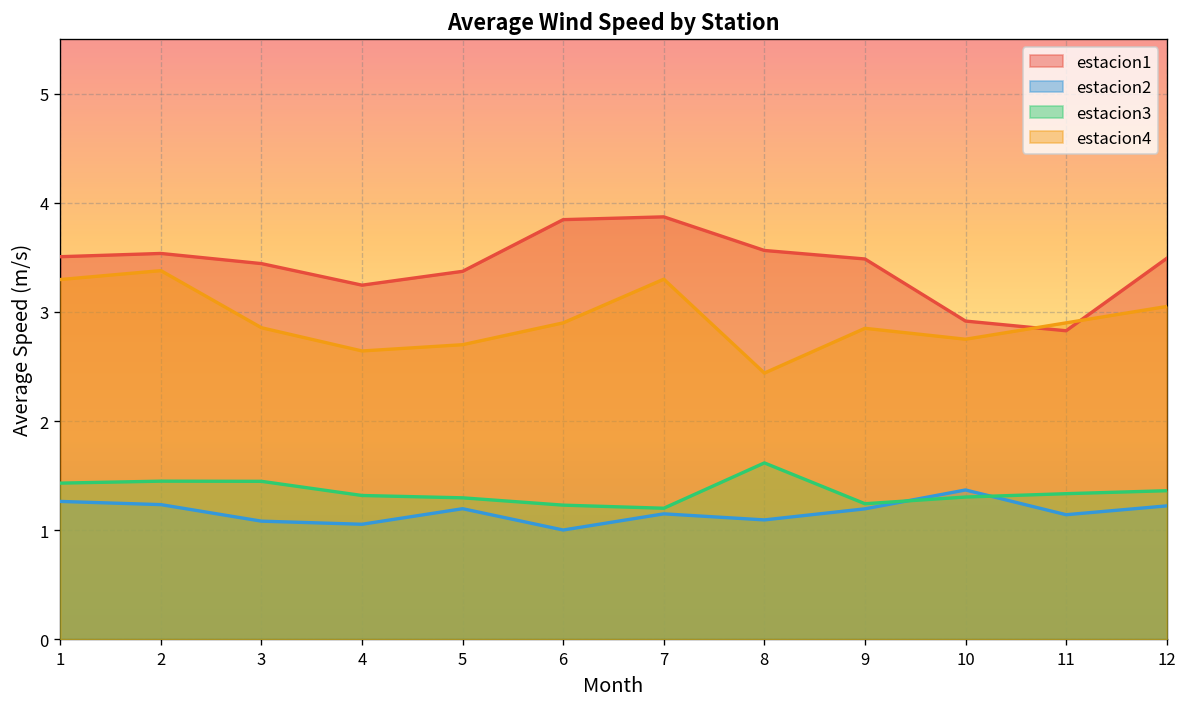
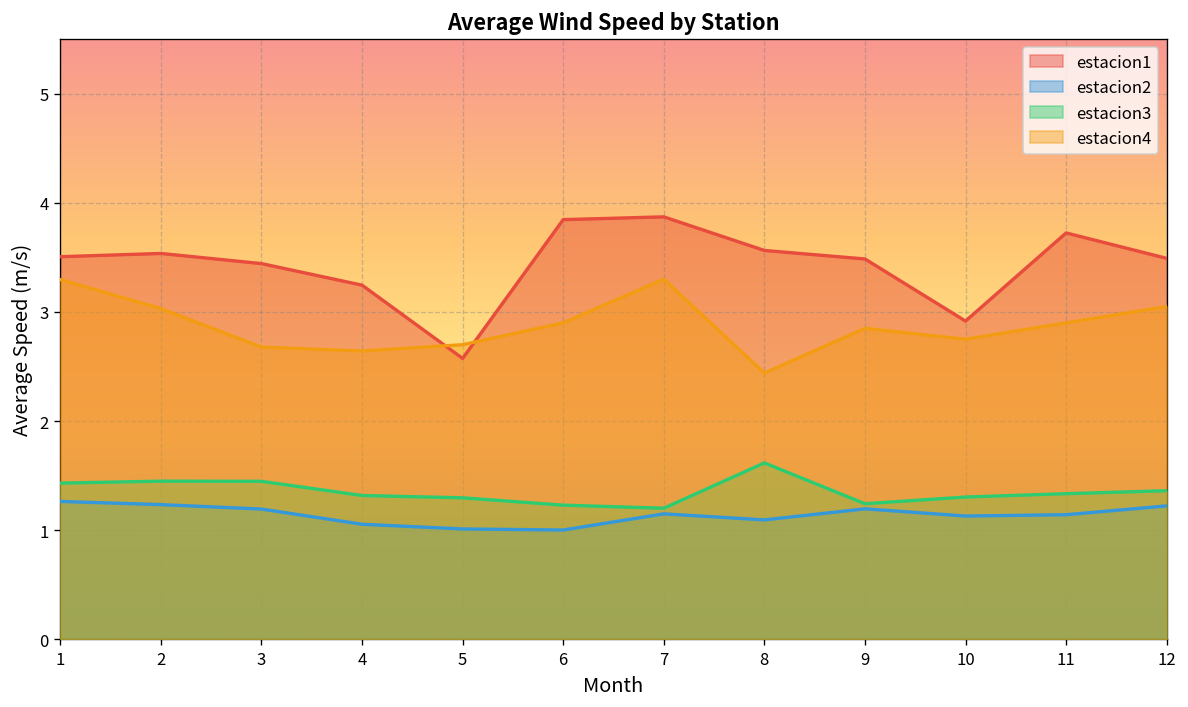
estacion4, 2: 3.4 -> 3.0
estacion2, 3: 1.1 -> 1.2
estacion4, 3: 2.9 -> 2.7
estacion1, 5: 3.4 -> 2.6
estacion2, 5: 1.2 -> 1.0
estacion2, 10: 1.4 -> 1.1
estacion1, 11: 2.8 -> 3.7
